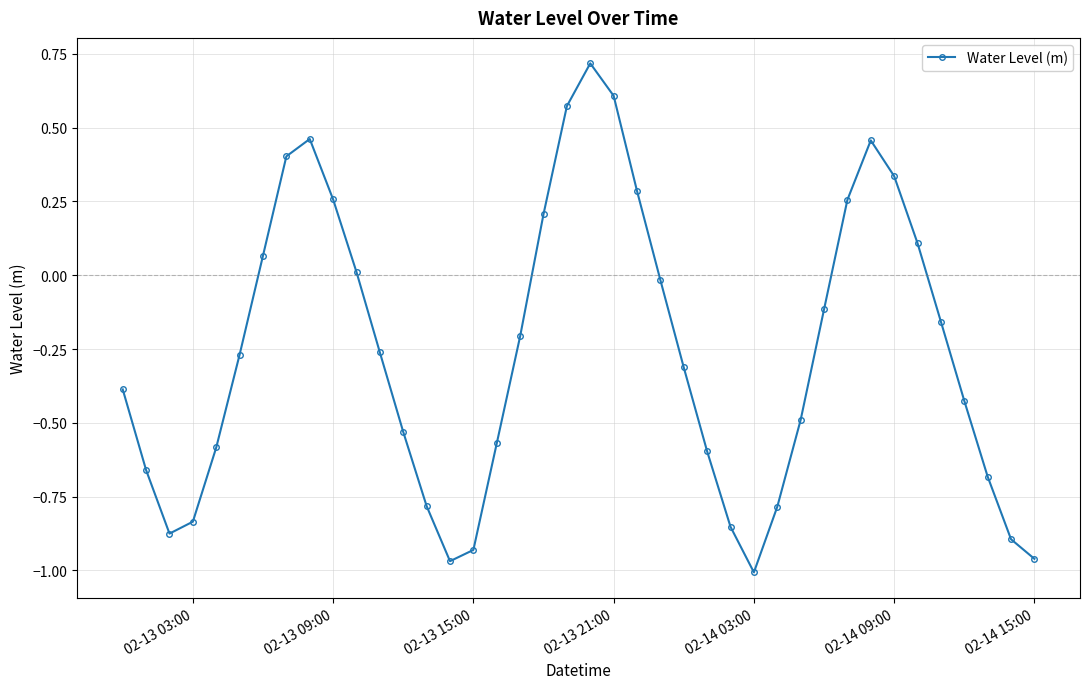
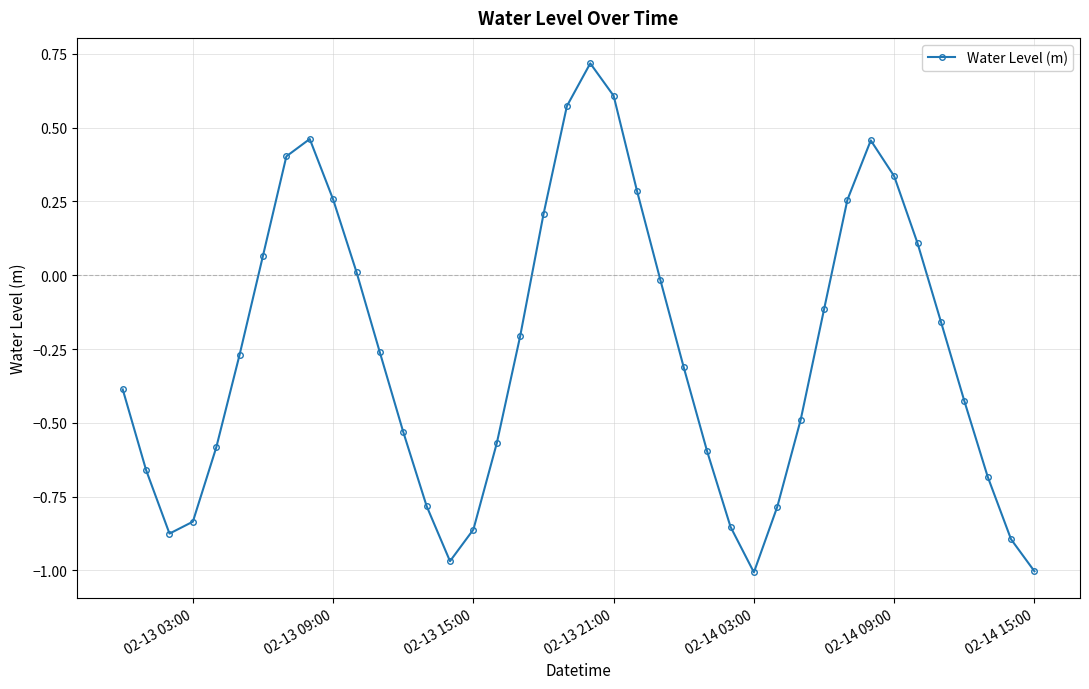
02-13 15:00: -0.93 -> -0.86
02-14 15:00: -0.96 -> -1.00
